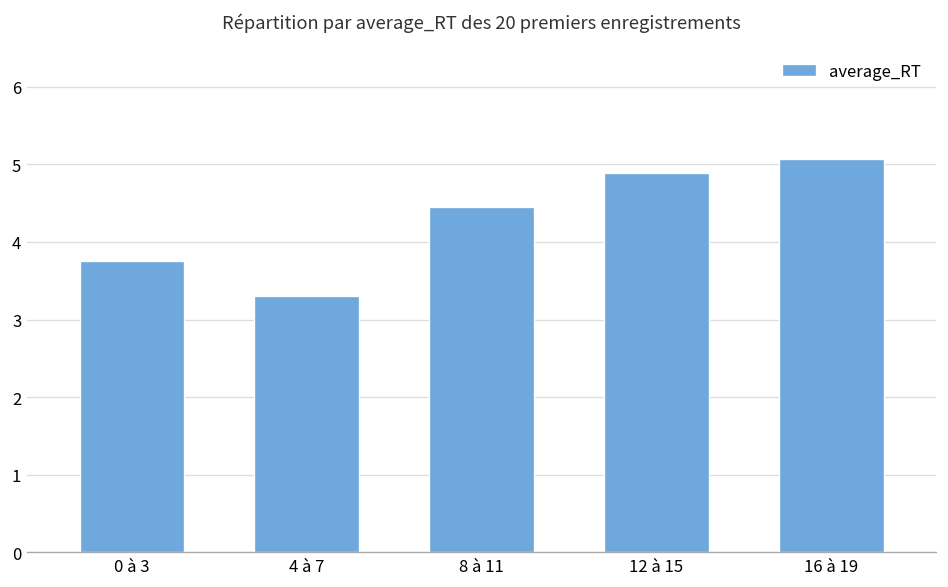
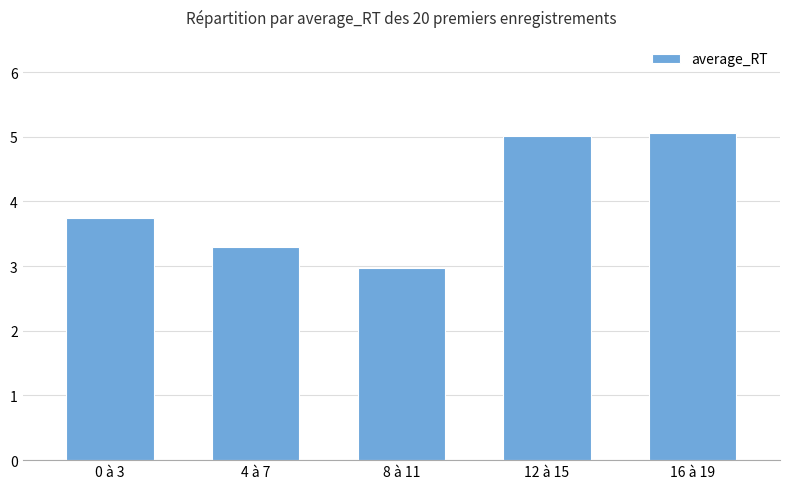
8 à 11: 4.5 -> 3.0
12 à 15: 4.9 -> 5.0
